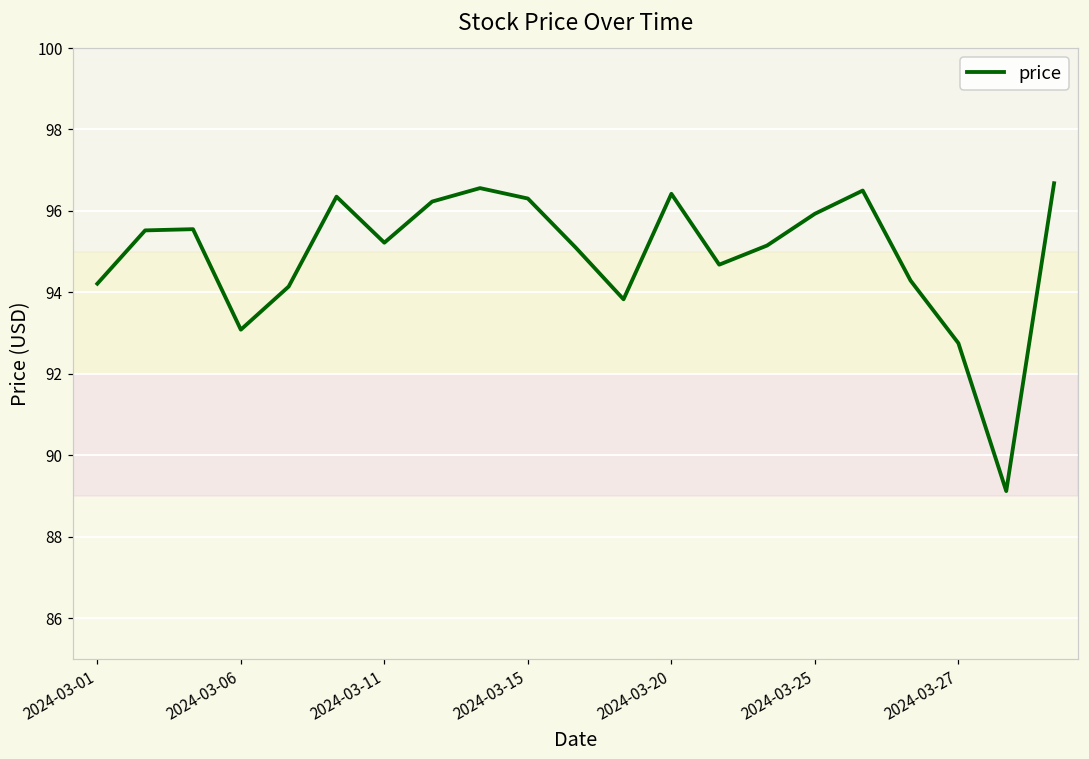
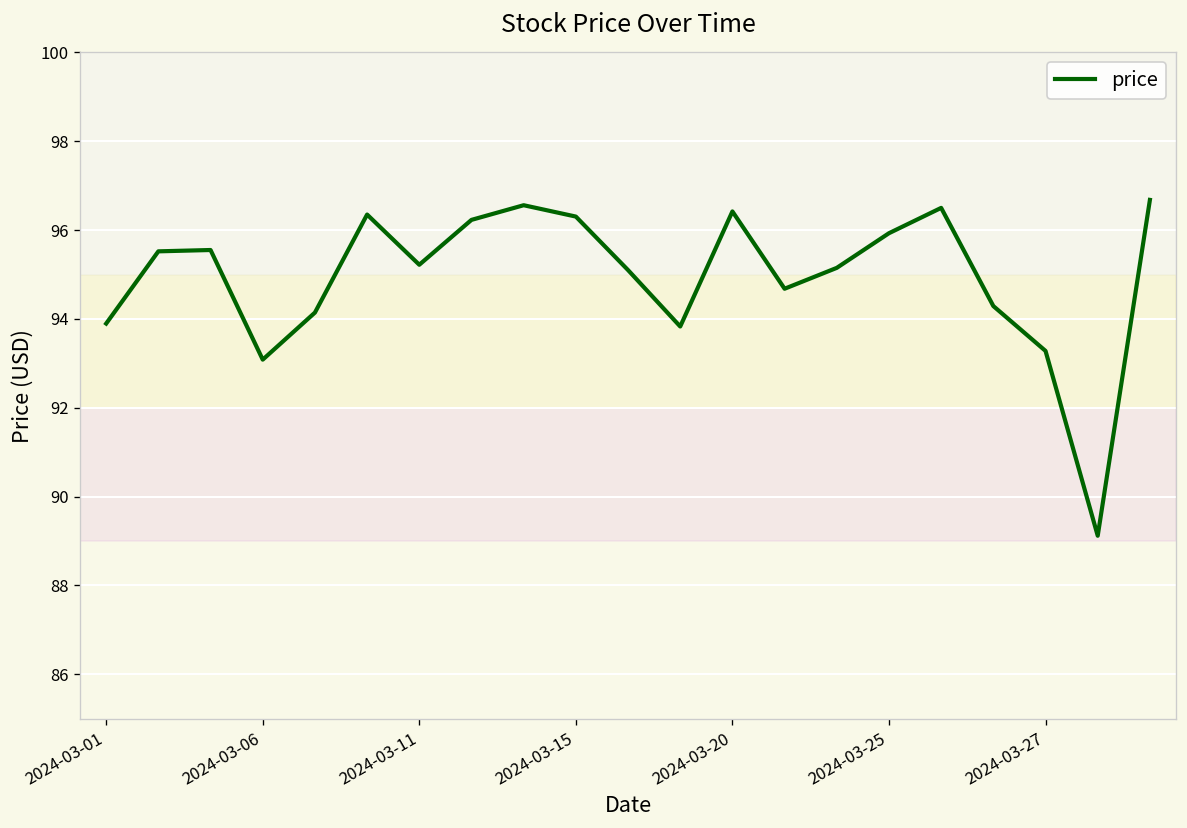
2024-03-01: 94.2 -> 93.9
2024-03-27: 92.8 -> 93.3
